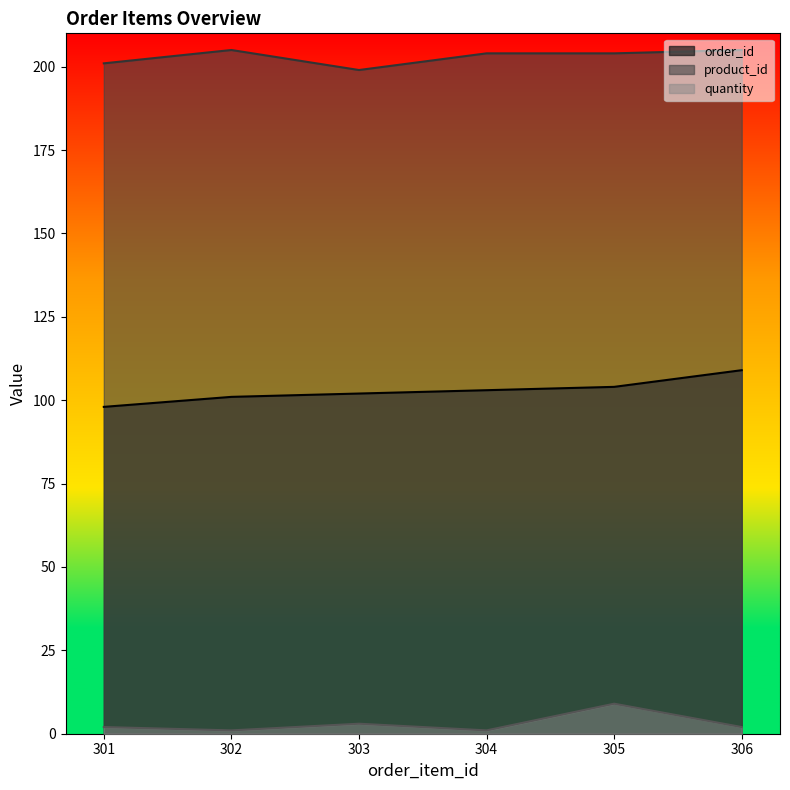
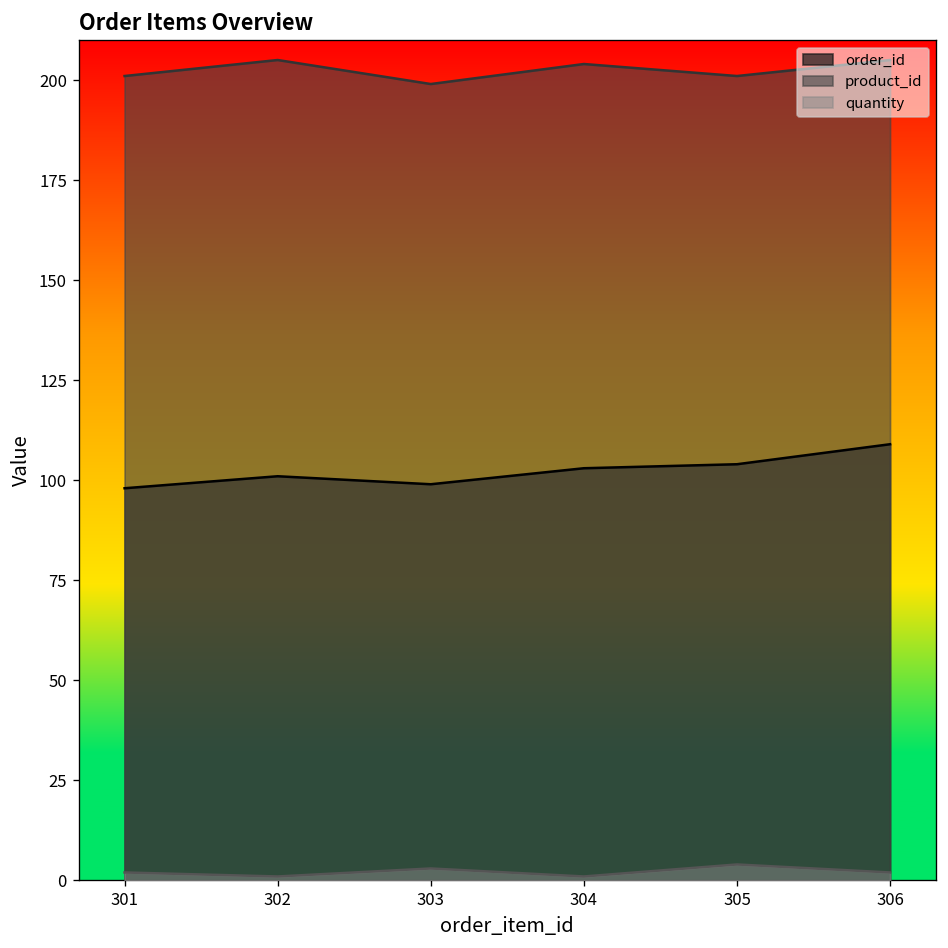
order_id, 303: 102 -> 99
product_id, 305: 204 -> 201
quantity, 305: 9 -> 4
